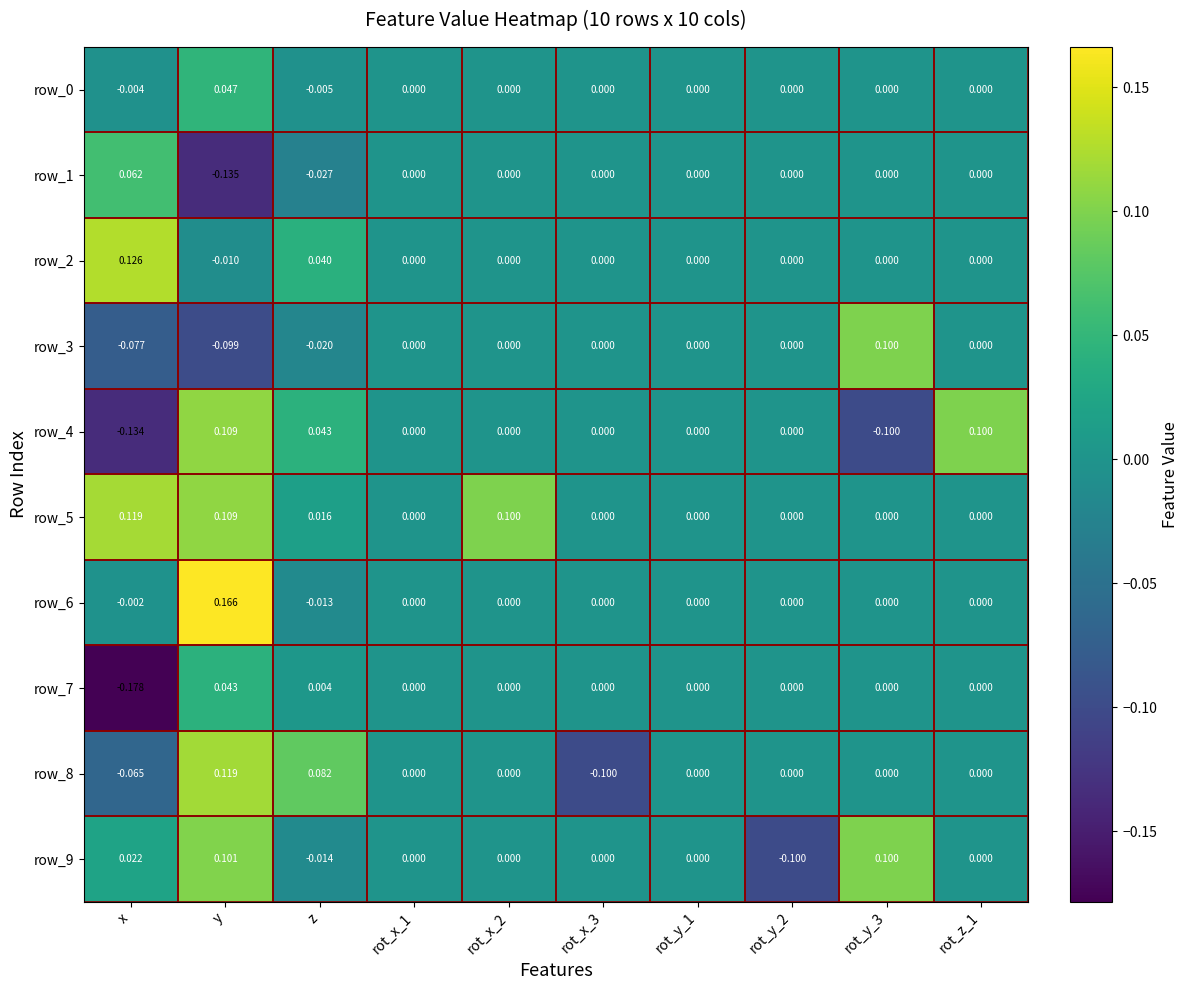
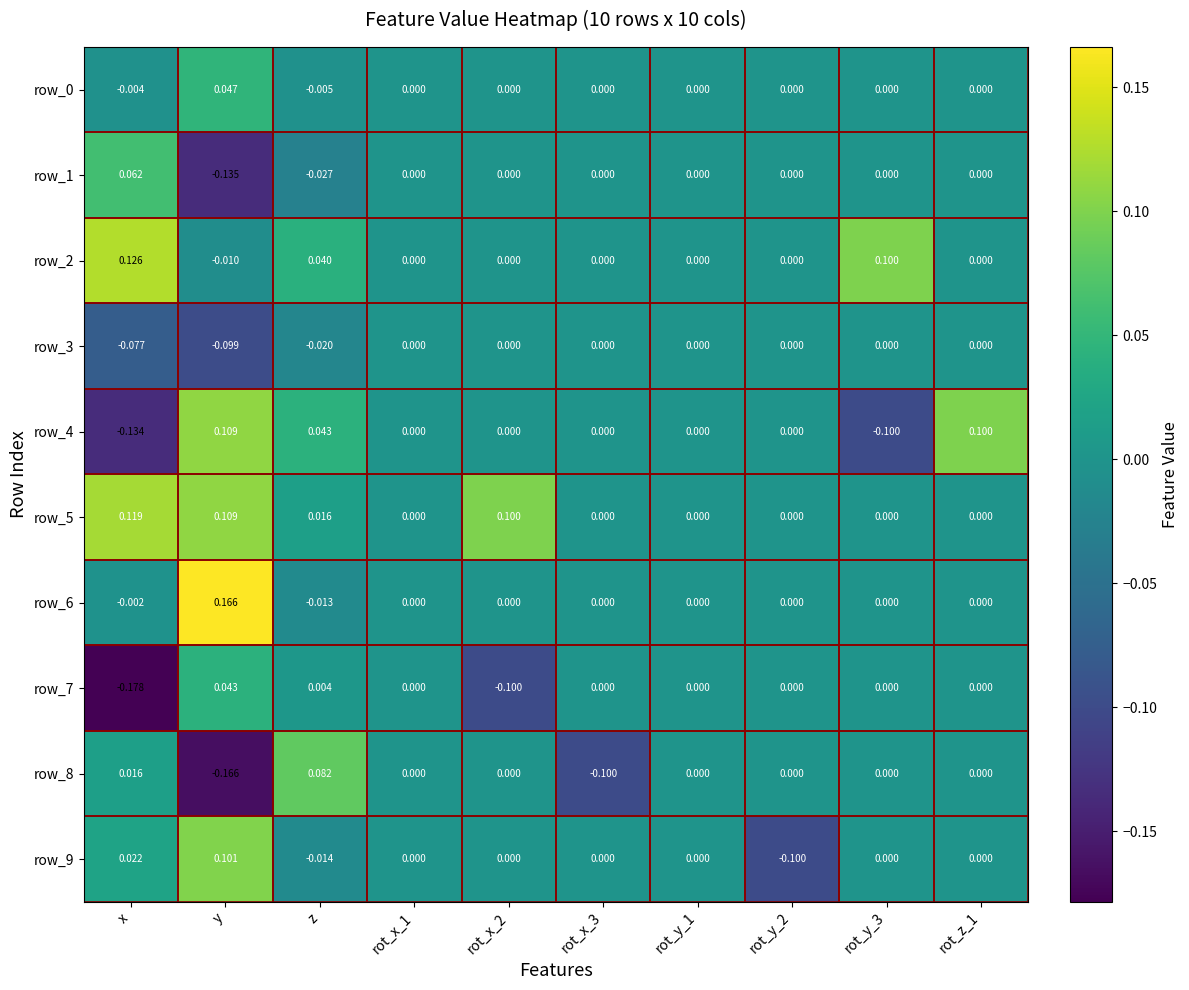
row_2, rot_y_3: 0.000 -> 0.100
row_3, rot_y_3: 0.100 -> 0.000
row_7, rot_x_2: 0.000 -> -0.100
row_8, x: -0.065 -> 0.016
row_8, y: 0.119 -> -0.166
row_9, rot_y_3: 0.100 -> 0.000
